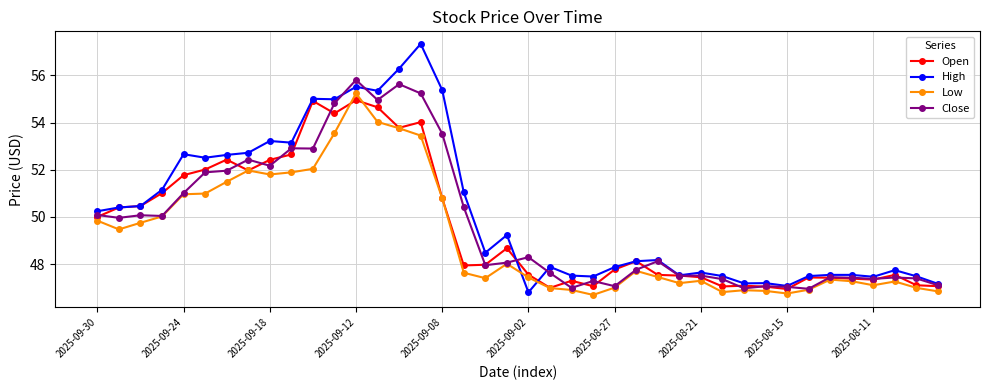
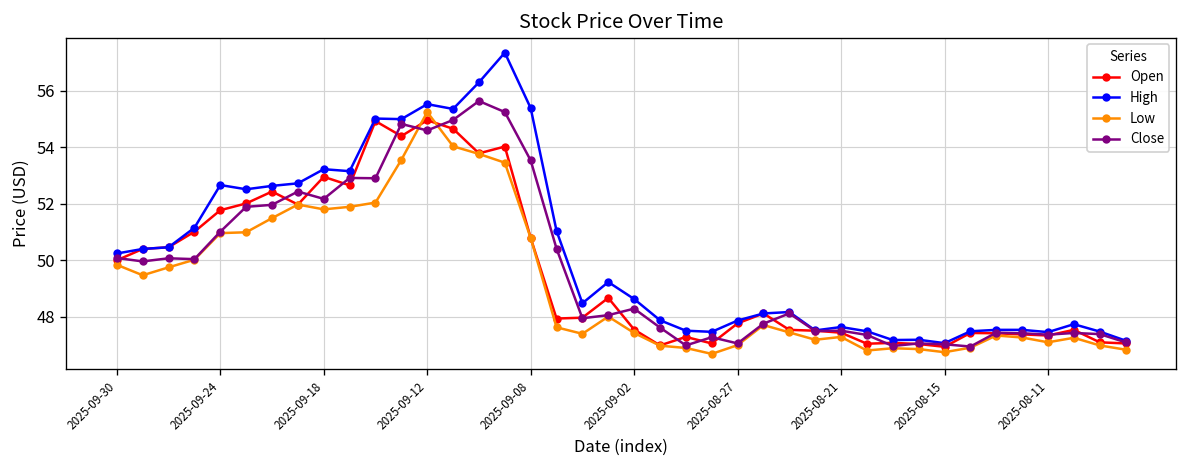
Open, 2025-09-18: 52.4 -> 53.0
Close, 2025-09-12: 55.8 -> 54.6
High, 2025-09-02: 46.8 -> 48.6
